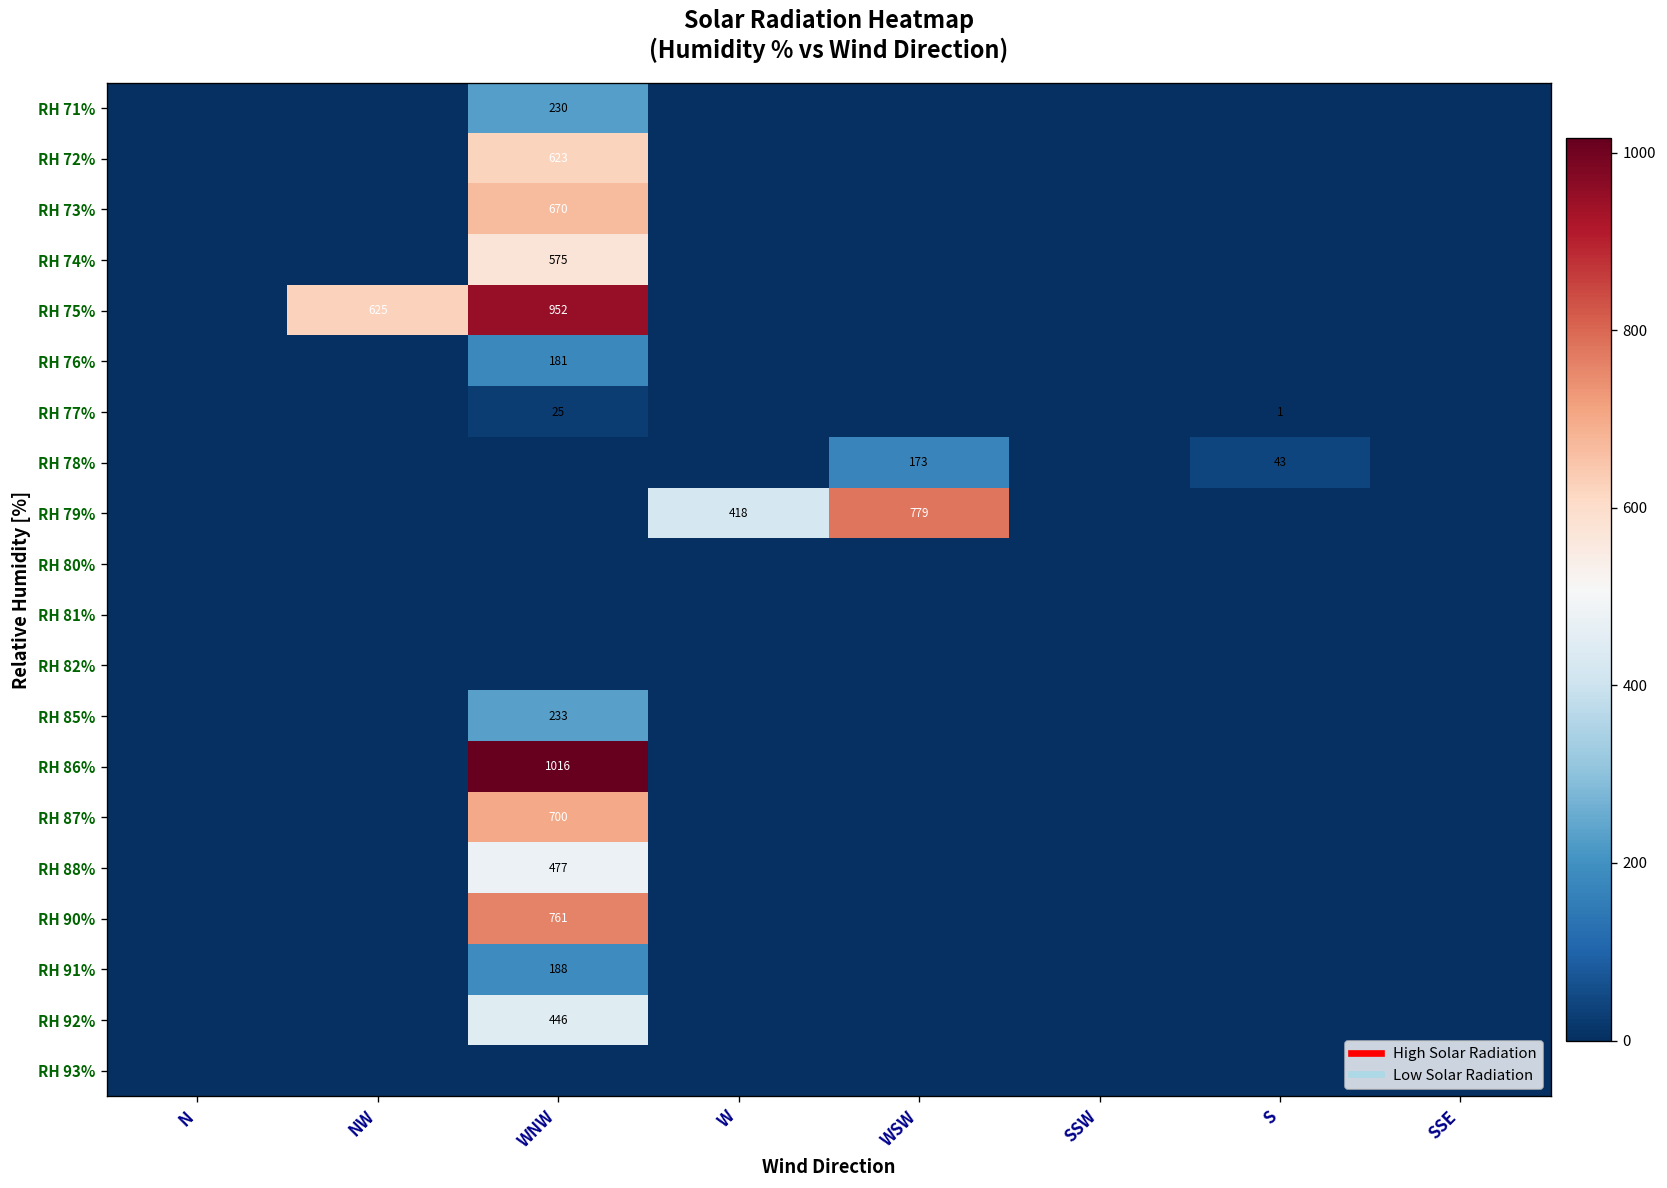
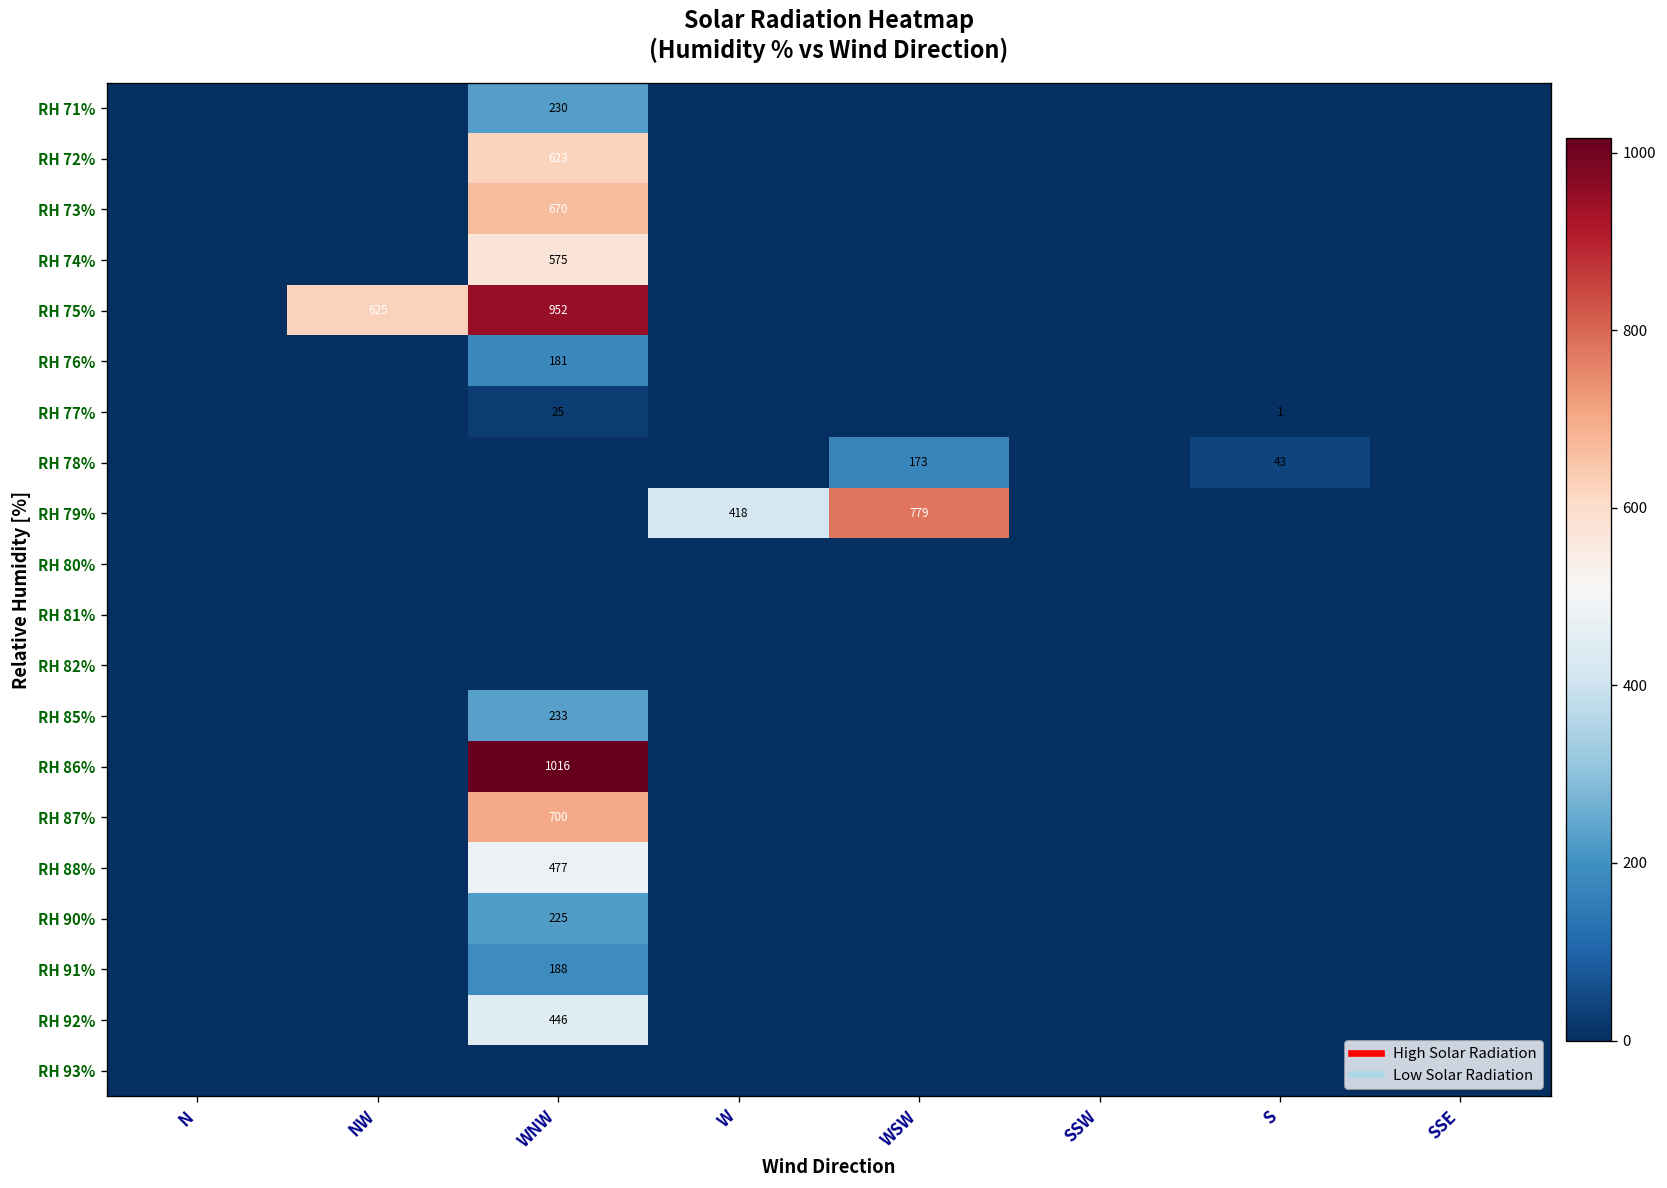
RH 90%, WNW: 761 -> 225
